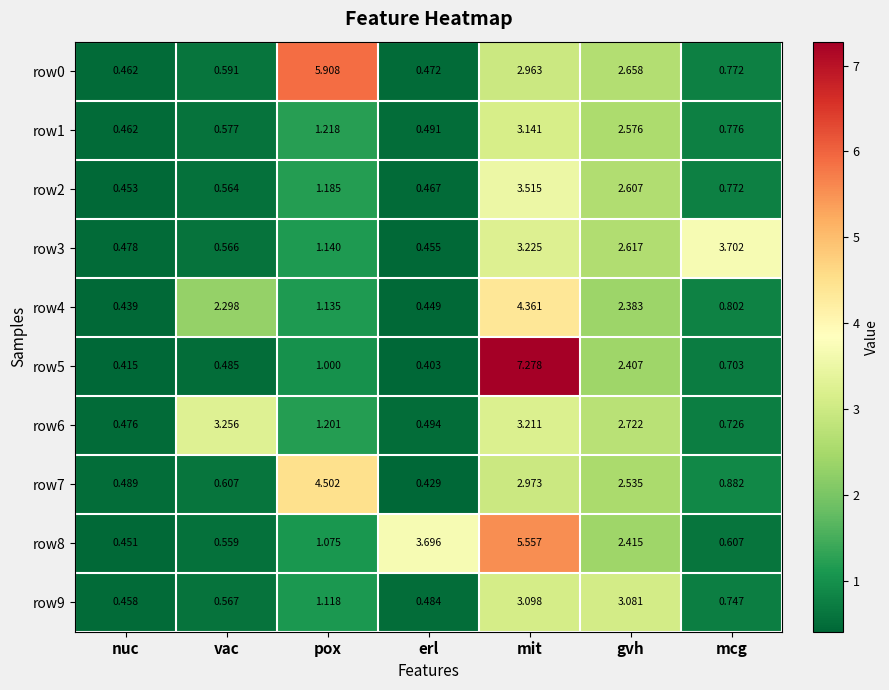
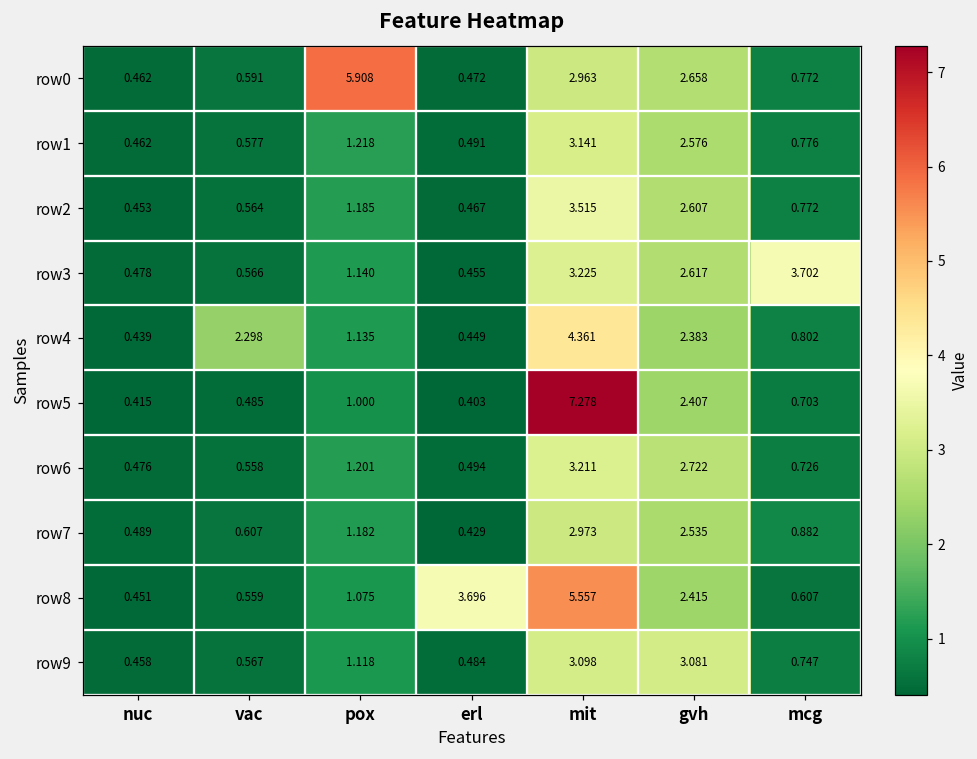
row6, vac: 3.256 -> 0.558
row7, pox: 4.502 -> 1.182
